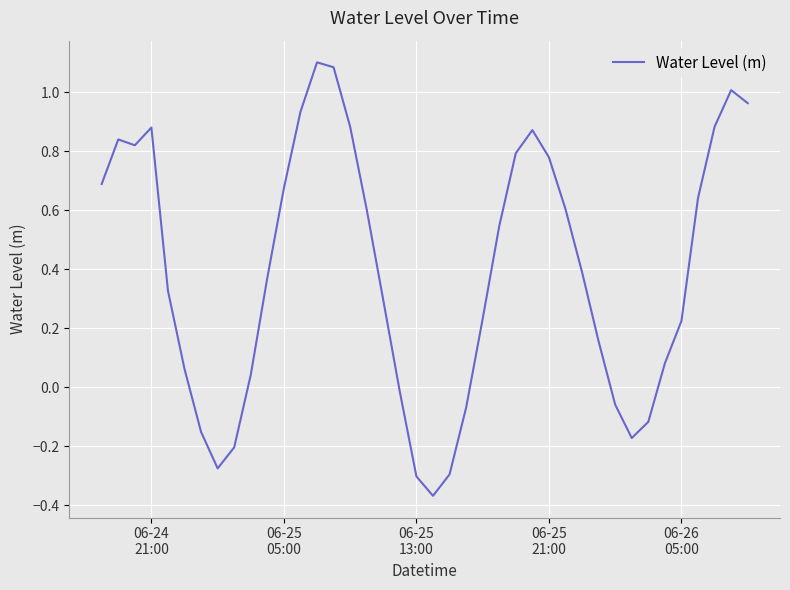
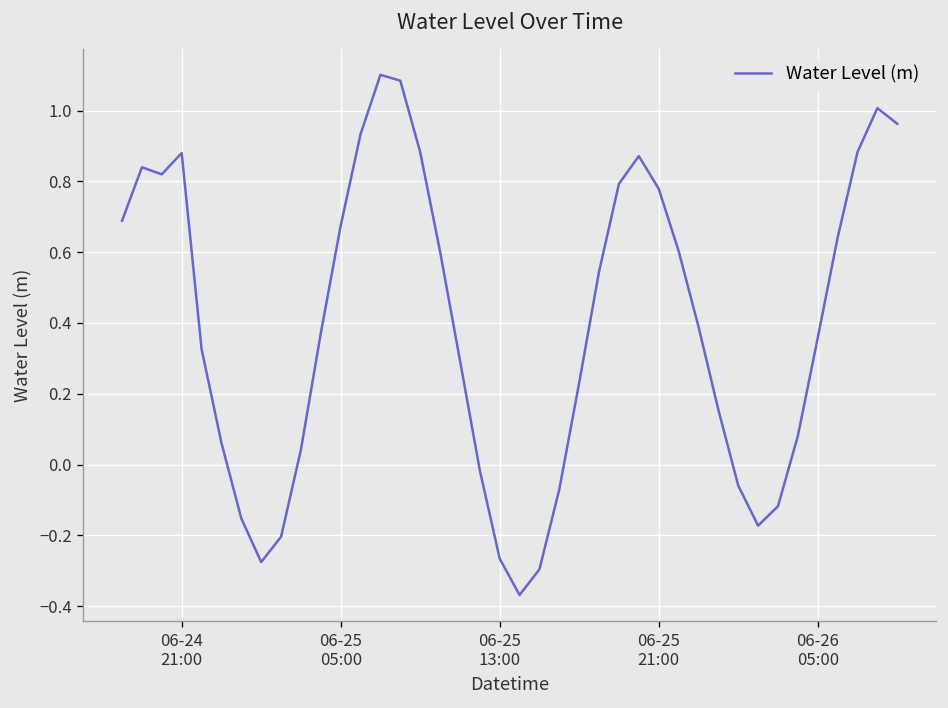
06-25 13:00: -0.30 -> -0.27
06-26 05:00: 0.22 -> 0.36
